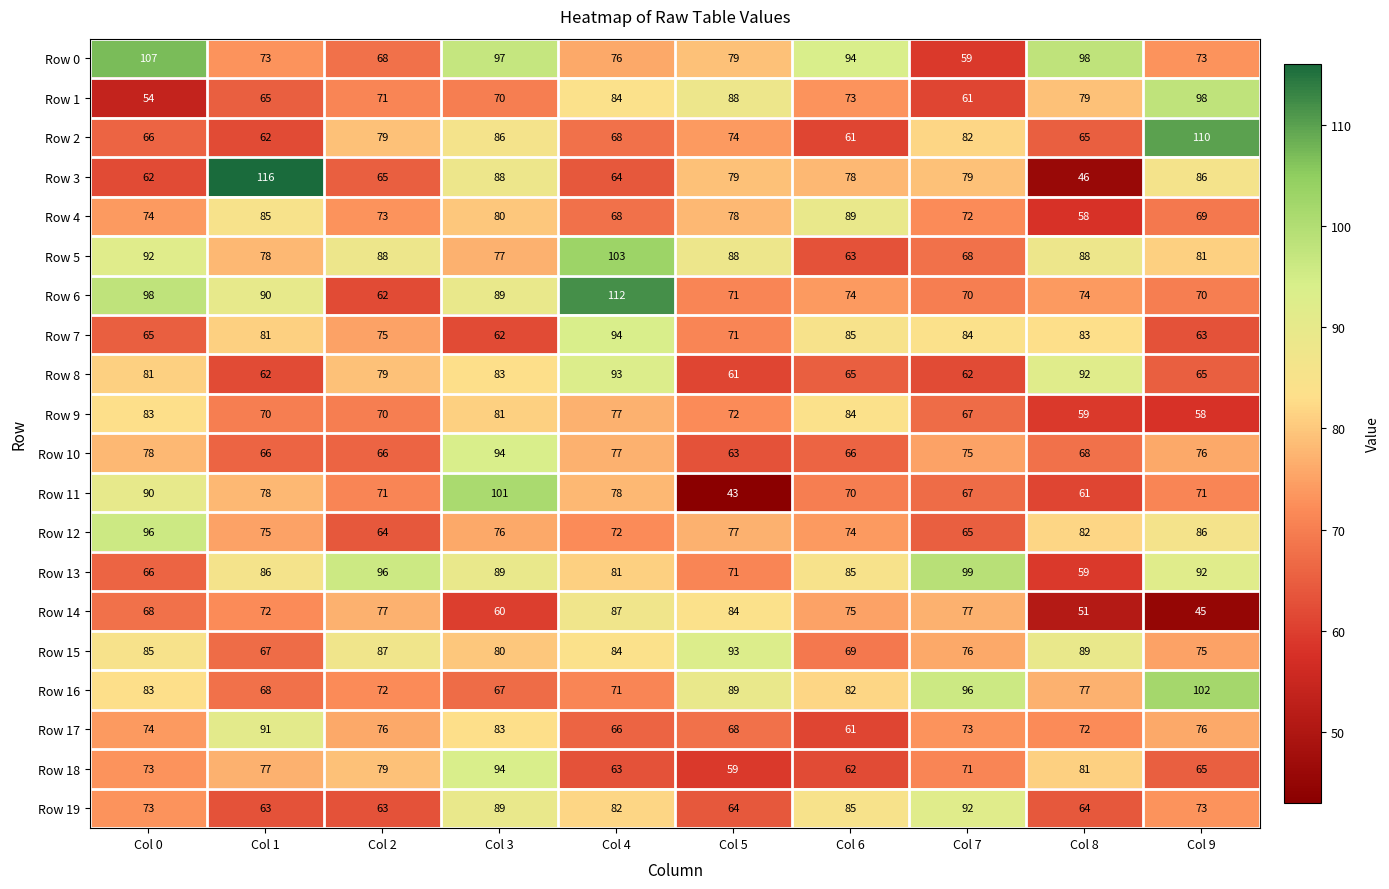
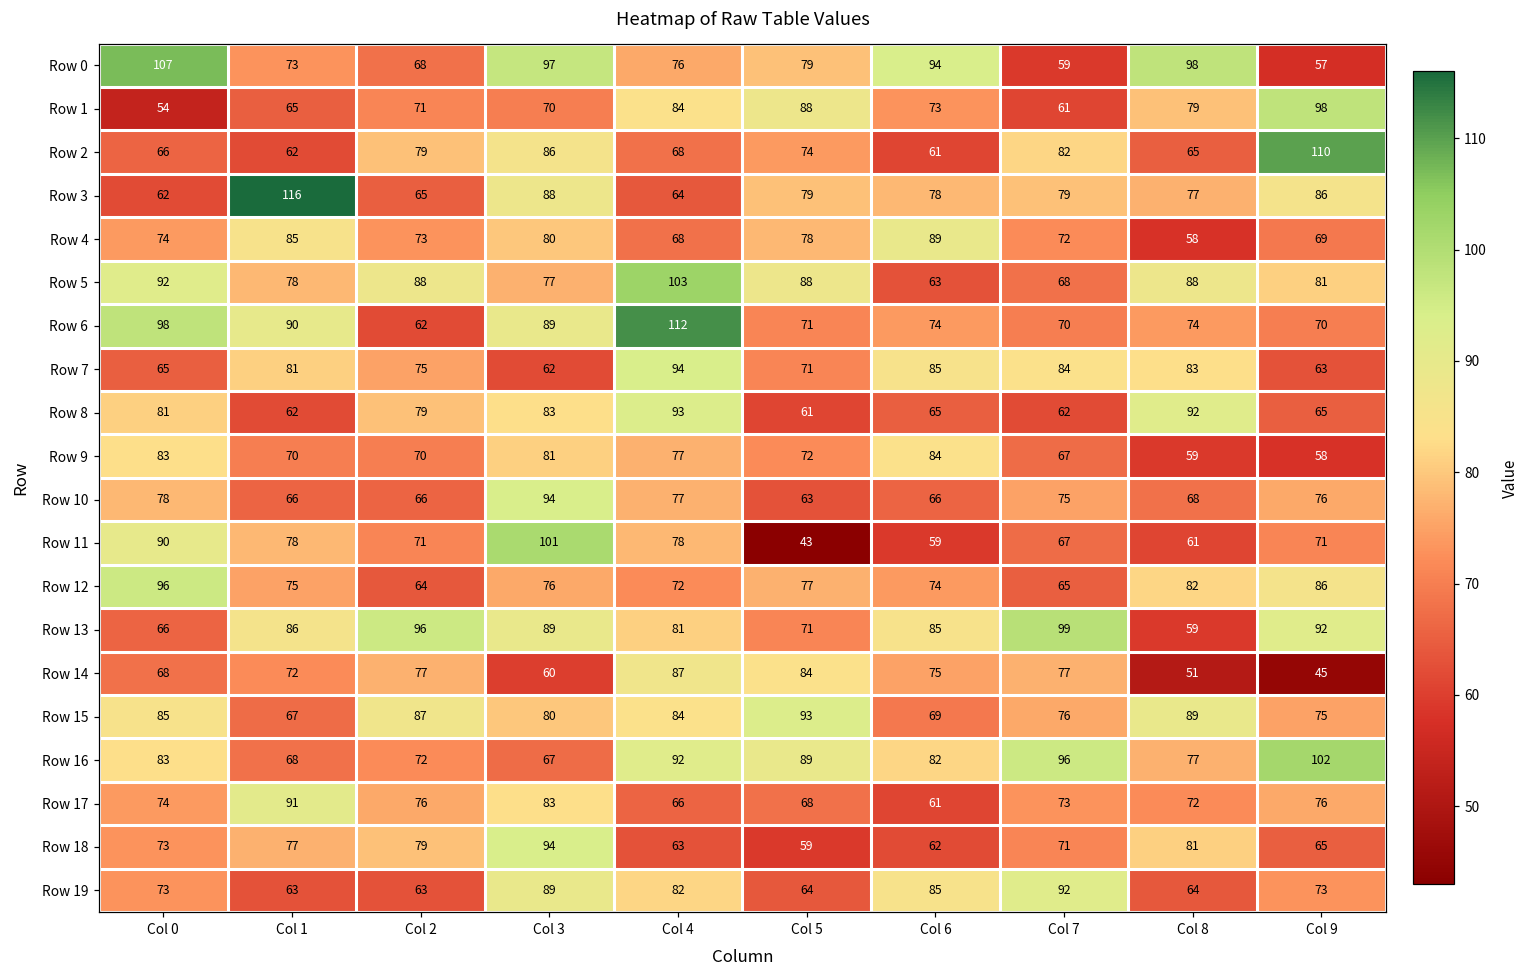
Row 0, Col 9: 73 -> 57
Row 3, Col 8: 46 -> 77
Row 11, Col 6: 70 -> 59
Row 16, Col 4: 71 -> 92
